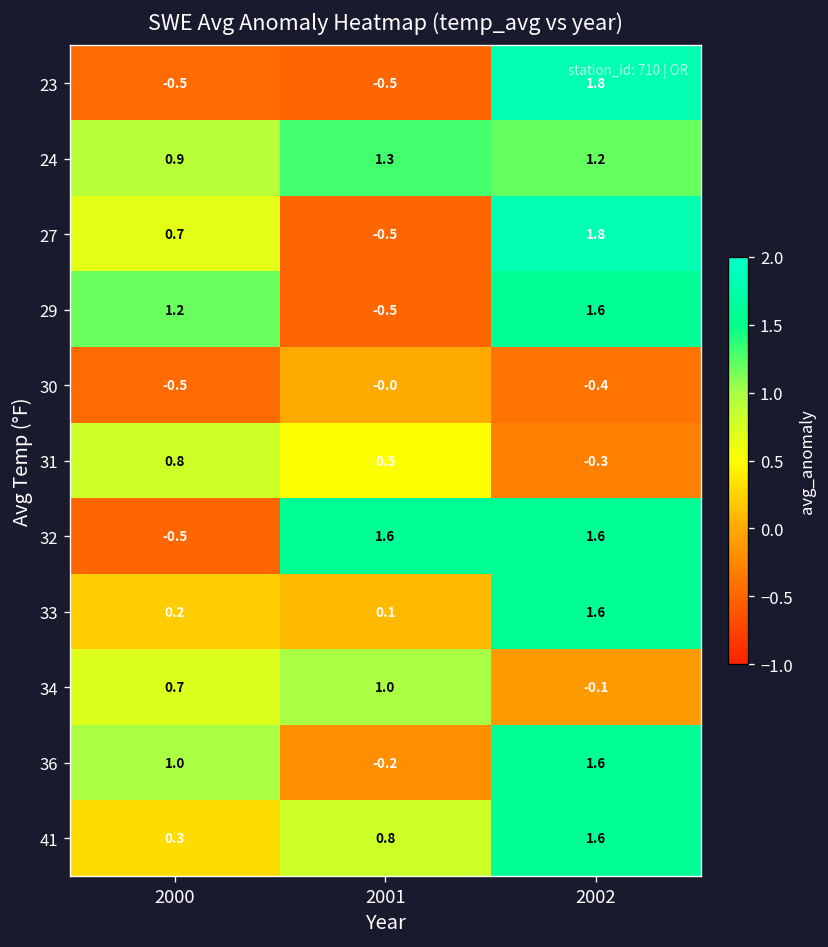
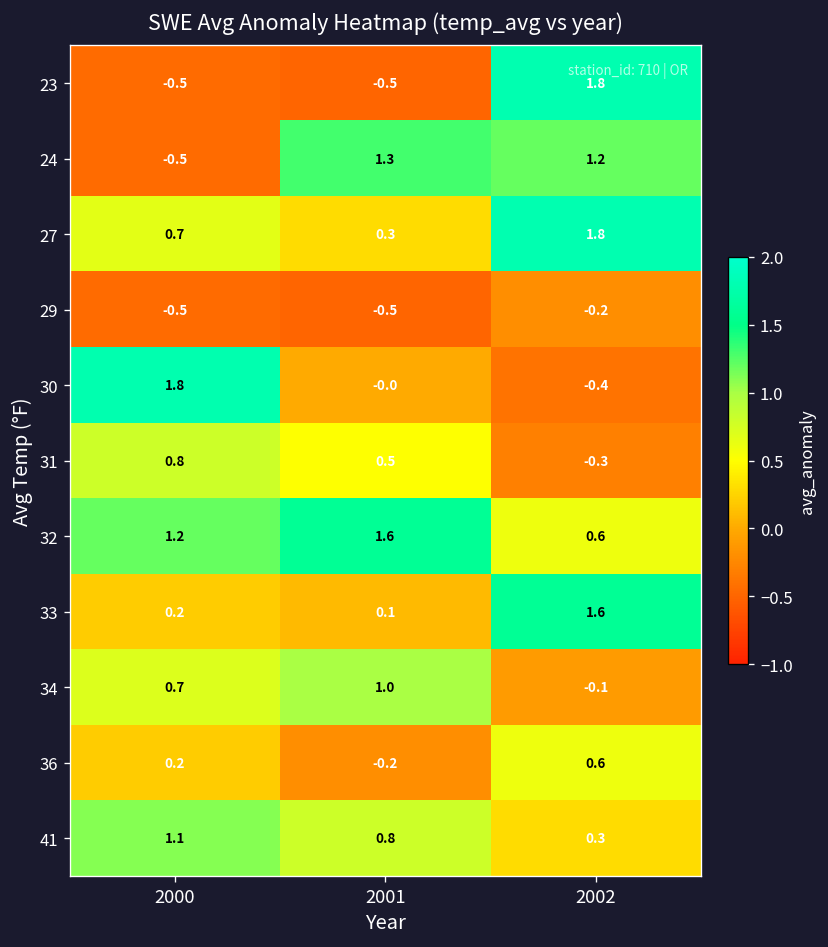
24, 2000: 0.9 -> -0.5
27, 2001: -0.5 -> 0.3
29, 2000: 1.2 -> -0.5
29, 2002: 1.6 -> -0.2
30, 2000: -0.5 -> 1.8
32, 2000: -0.5 -> 1.2
32, 2002: 1.6 -> 0.6
36, 2000: 1.0 -> 0.2
36, 2002: 1.6 -> 0.6
41, 2000: 0.3 -> 1.1
41, 2002: 1.6 -> 0.3
